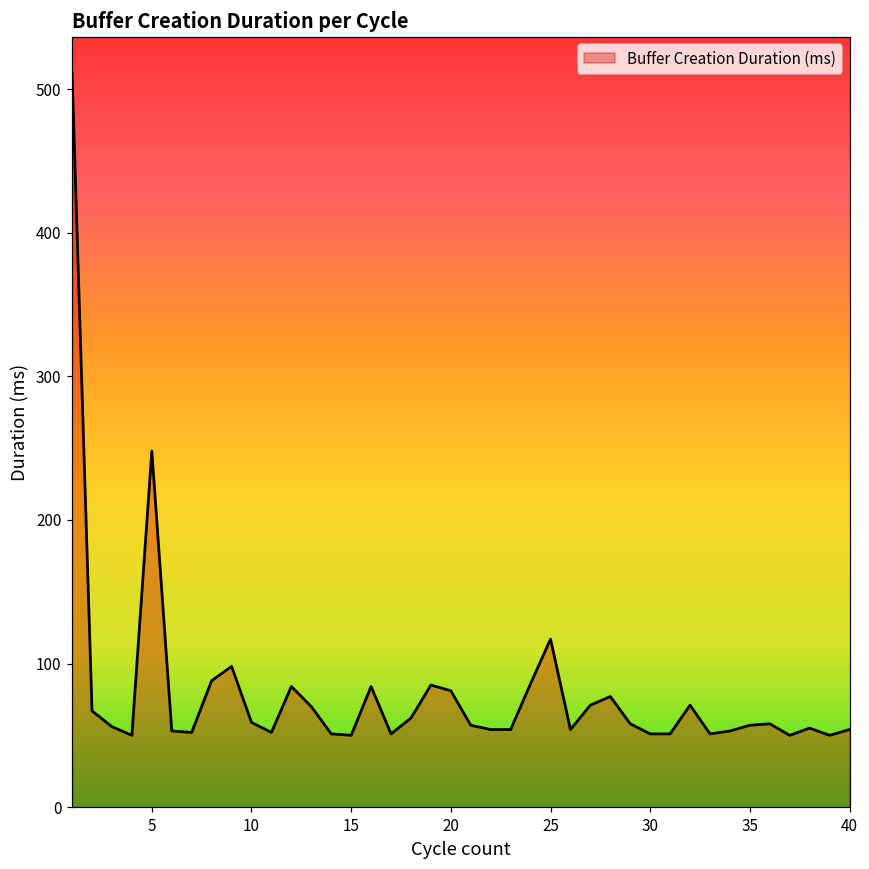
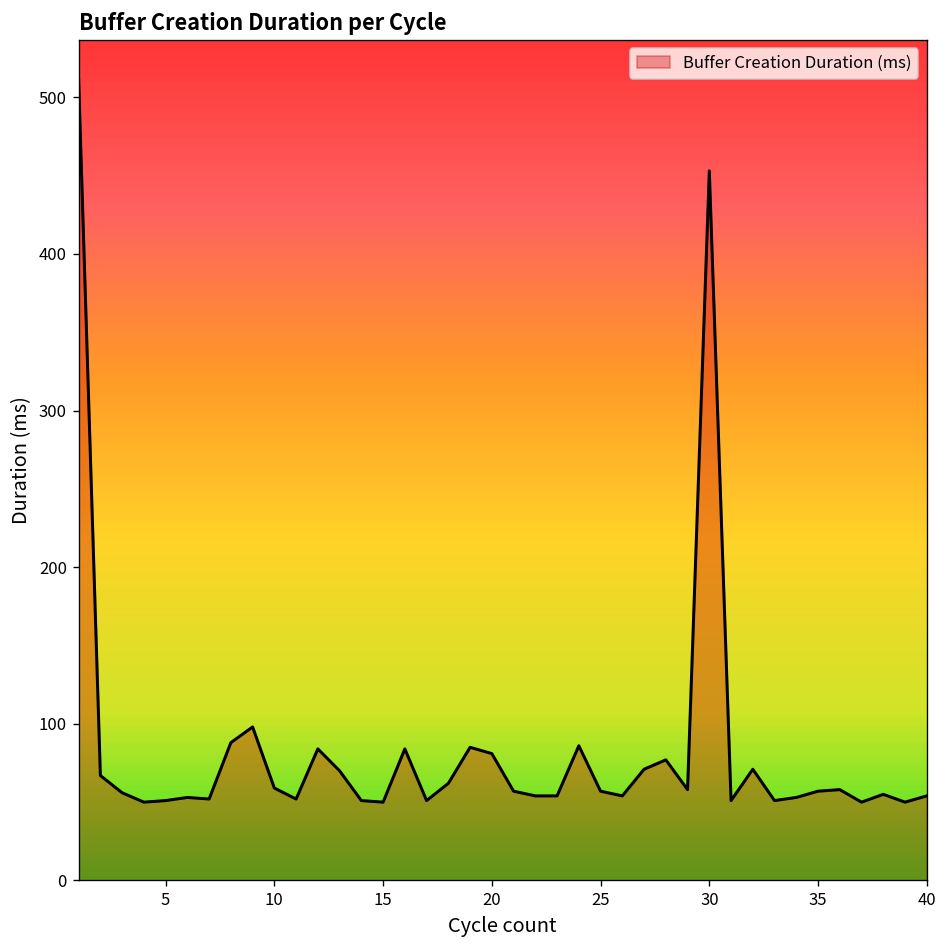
5: 248 -> 51
25: 117 -> 57
30: 51 -> 453
